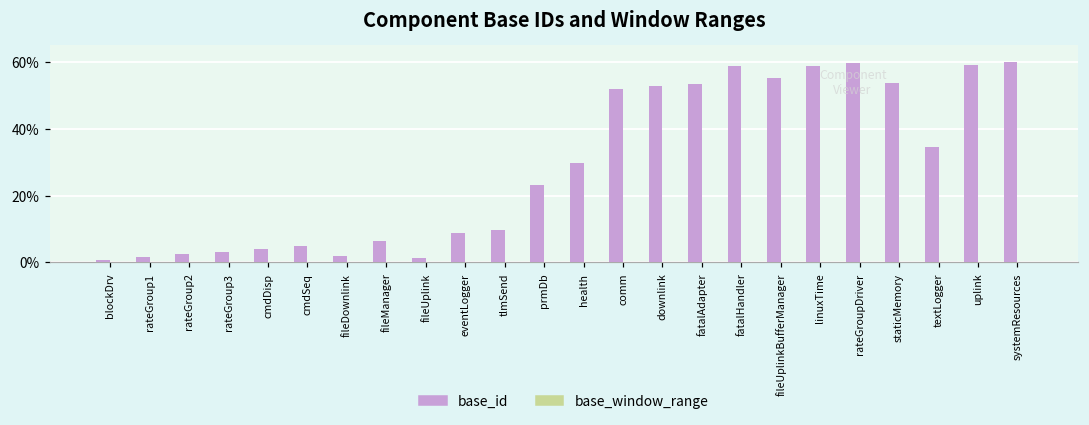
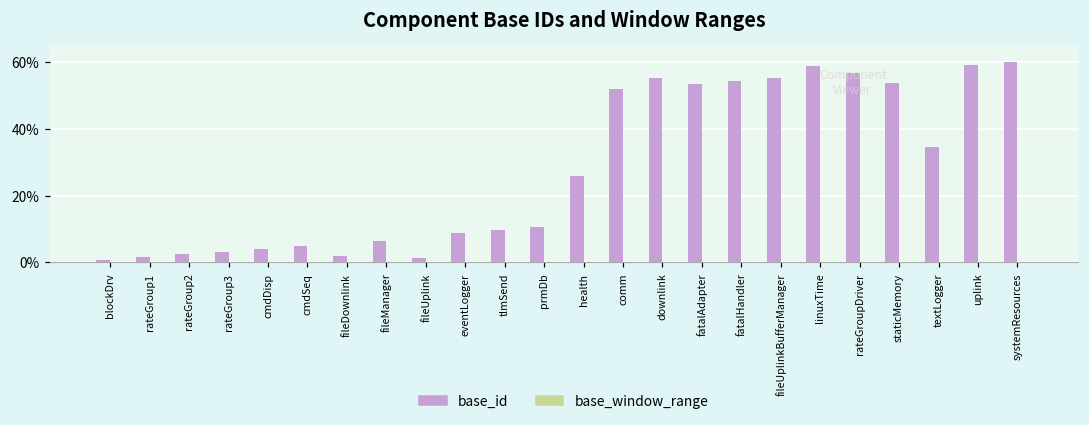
base_id, prmDb: 23% -> 11%
base_id, health: 30% -> 26%
base_id, downlink: 53% -> 55%
base_id, fatalHandler: 59% -> 54%
base_id, rateGroupDriver: 60% -> 57%
